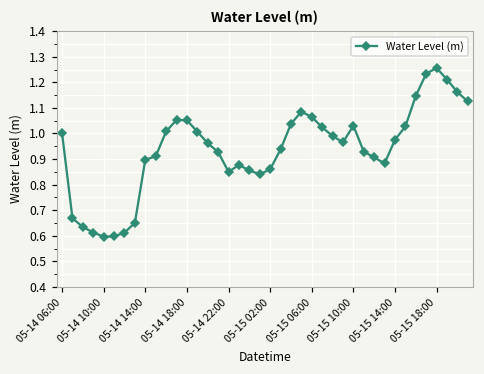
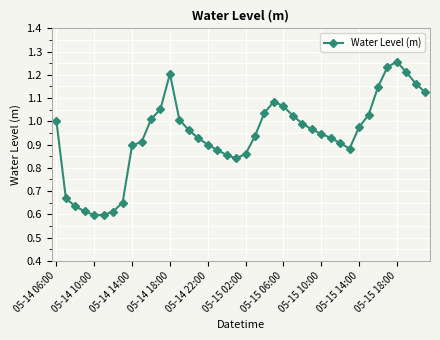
05-14 18:00: 1.05 -> 1.20
05-14 22:00: 0.85 -> 0.90
05-15 10:00: 1.03 -> 0.95
